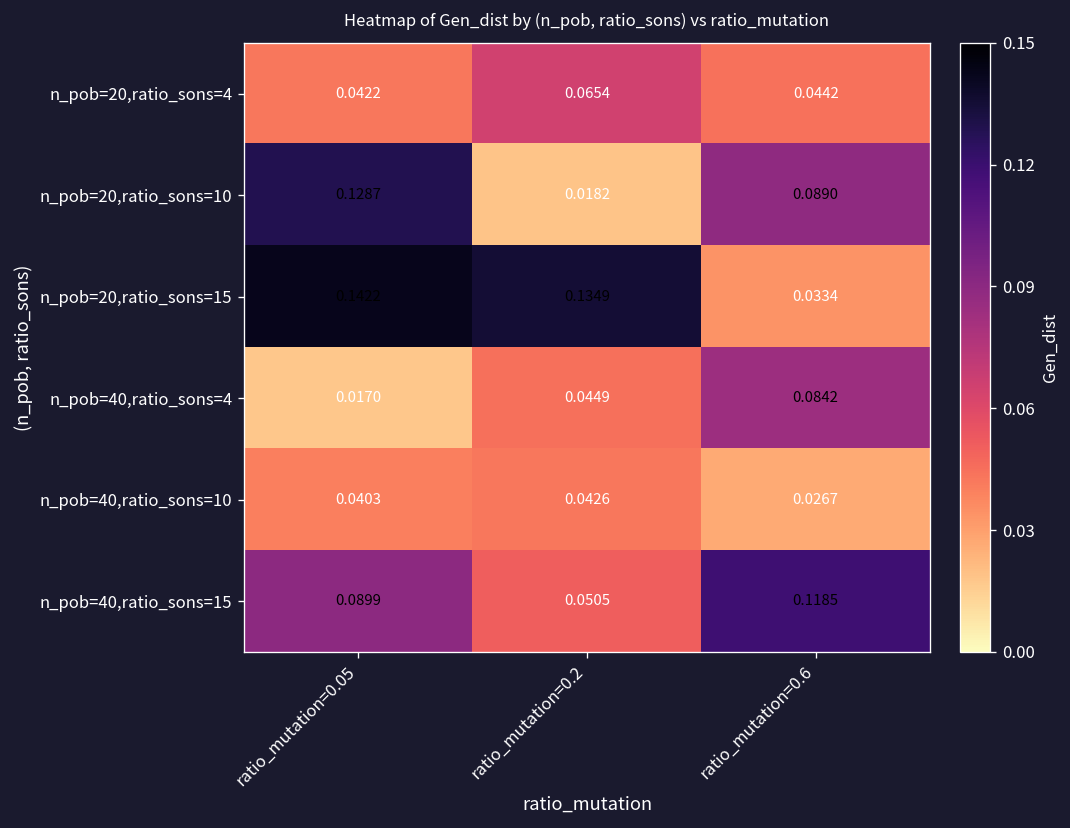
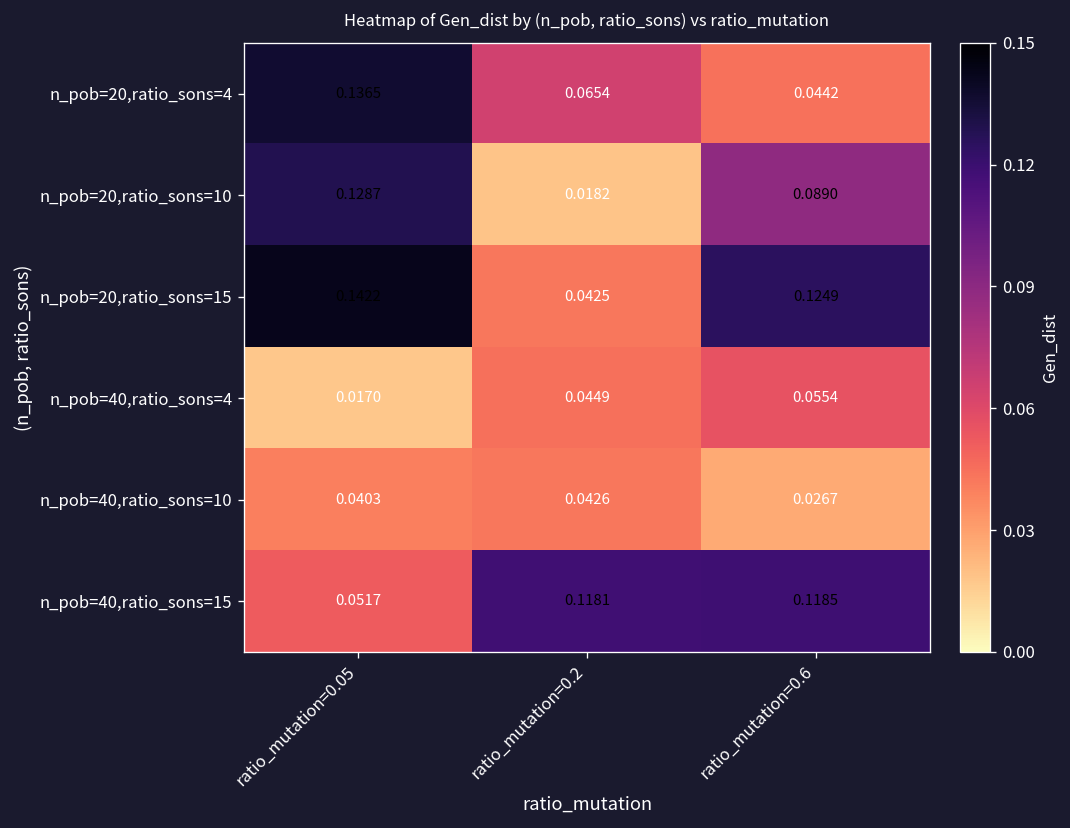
n_pob=20,ratio_sons=4, ratio_mutation=0.05: 0.0422 -> 0.1365
n_pob=20,ratio_sons=15, ratio_mutation=0.2: 0.1349 -> 0.0425
n_pob=20,ratio_sons=15, ratio_mutation=0.6: 0.0334 -> 0.1249
n_pob=40,ratio_sons=4, ratio_mutation=0.6: 0.0842 -> 0.0554
n_pob=40,ratio_sons=15, ratio_mutation=0.05: 0.0899 -> 0.0517
n_pob=40,ratio_sons=15, ratio_mutation=0.2: 0.0505 -> 0.1181
